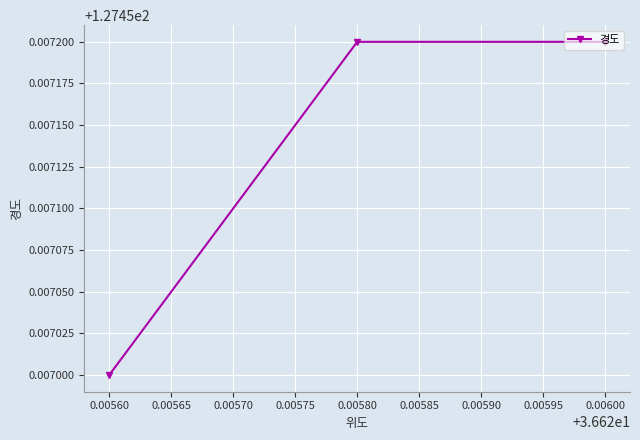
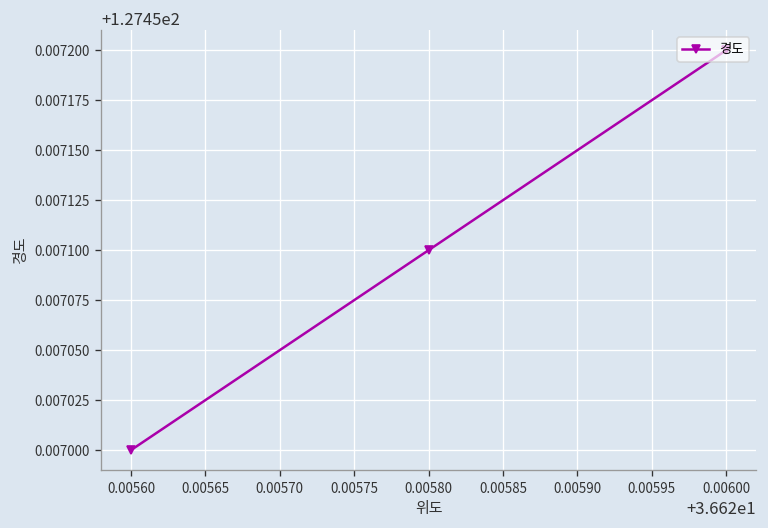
0.00580: 127.4572 -> 127.4571
